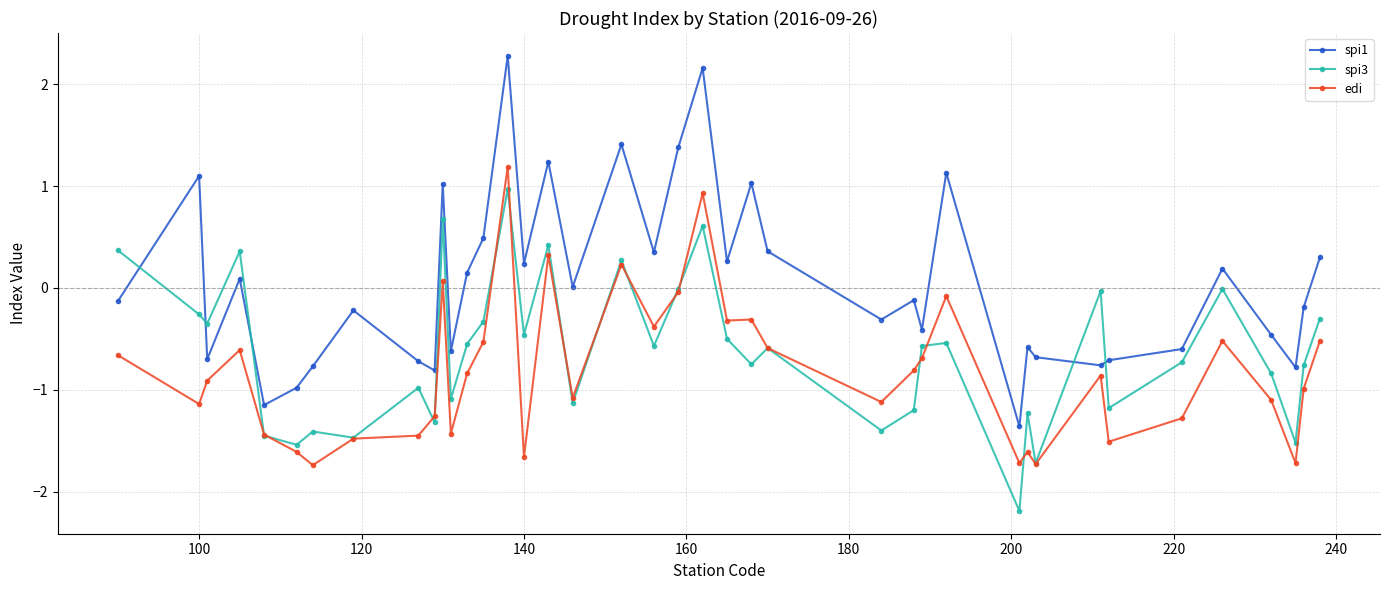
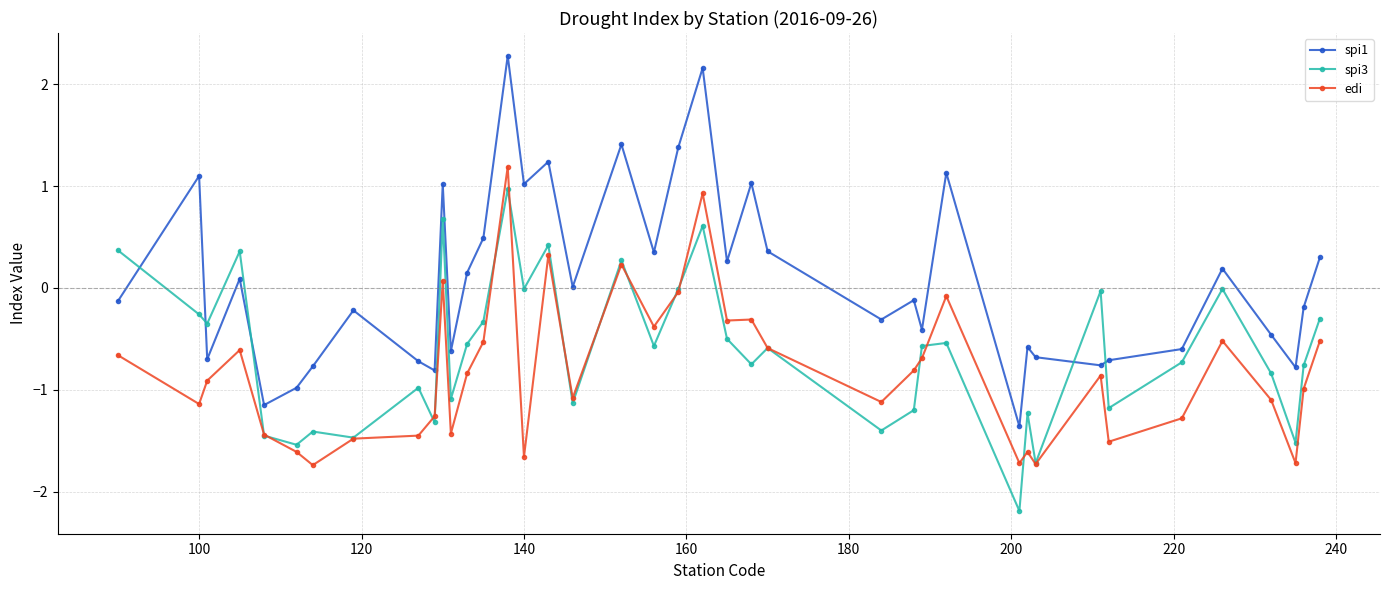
spi1, 140: 0.24 -> 1.02
spi3, 140: -0.46 -> -0.01
